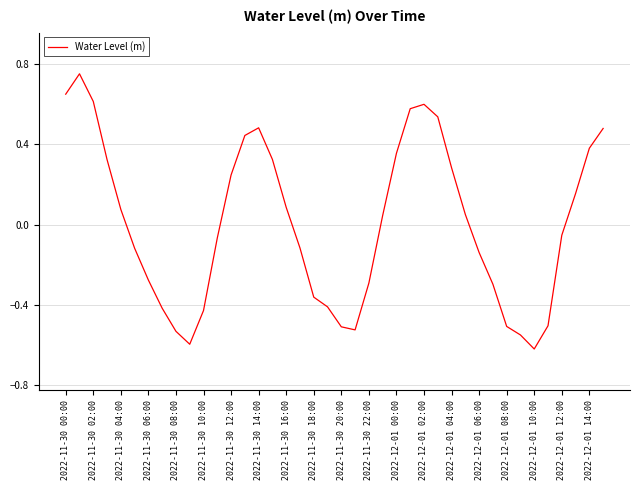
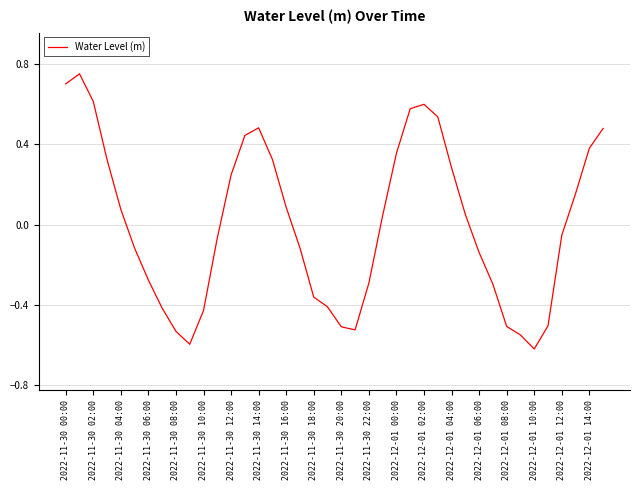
2022-11-30 00:00: 0.65 -> 0.70
